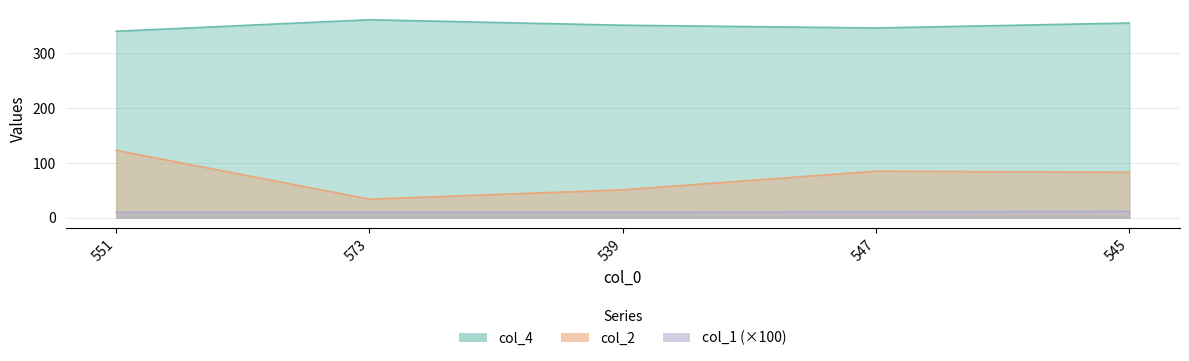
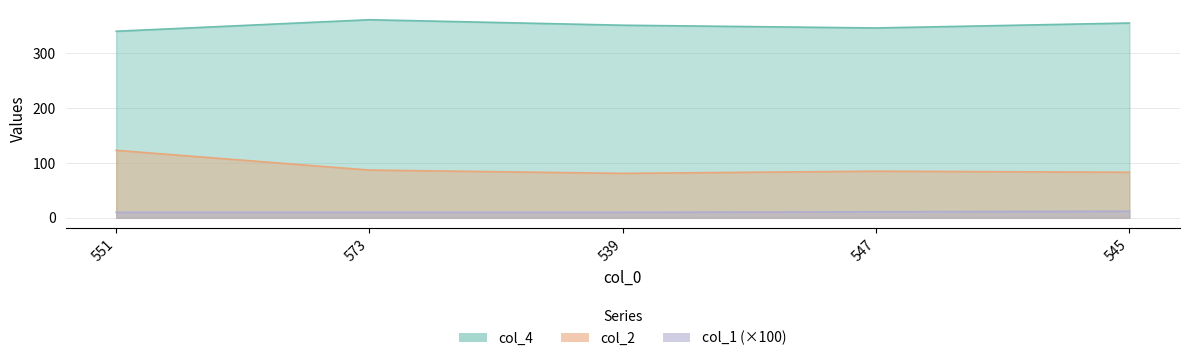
col_2, 573: 30 -> 90
col_2, 539: 50 -> 80
